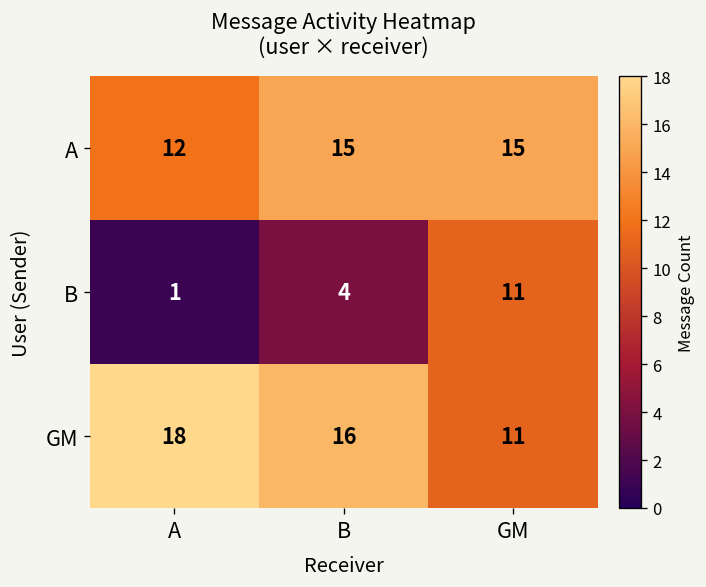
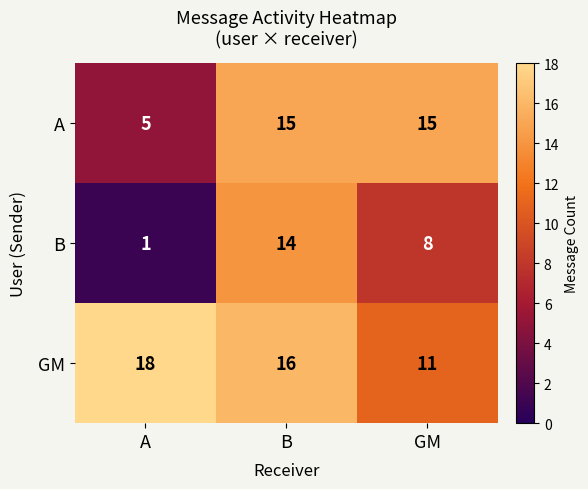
A, A: 12 -> 5
B, B: 4 -> 14
B, GM: 11 -> 8
